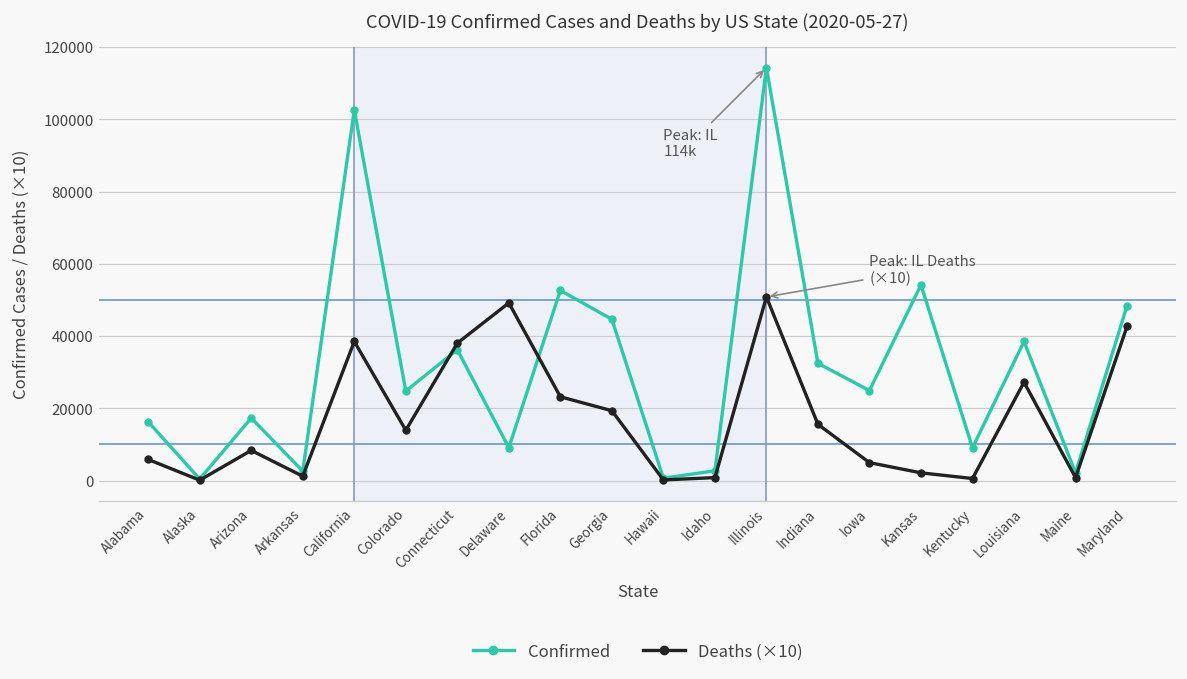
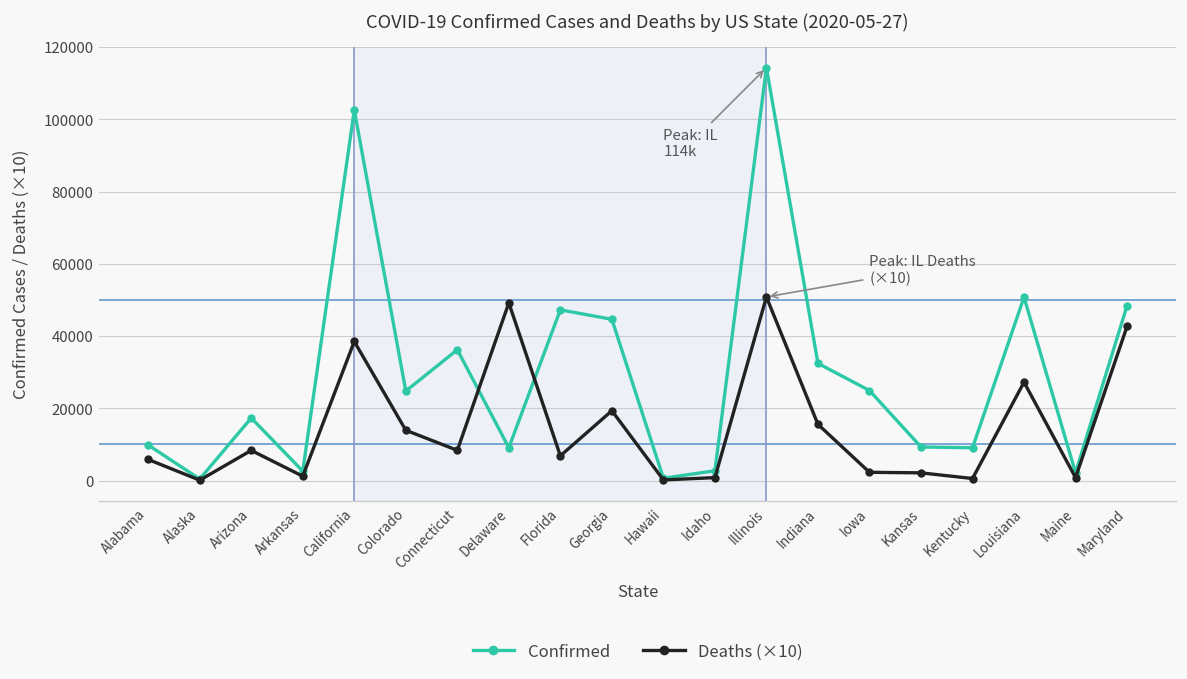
Confirmed, Alabama: 16000 -> 10000
Deaths (×10), Connecticut: 38000 -> 8000
Confirmed, Florida: 53000 -> 47000
Deaths (×10), Florida: 23000 -> 7000
Deaths (×10), Iowa: 5000 -> 2000
Confirmed, Kansas: 54000 -> 9000
Confirmed, Louisiana: 38000 -> 51000
